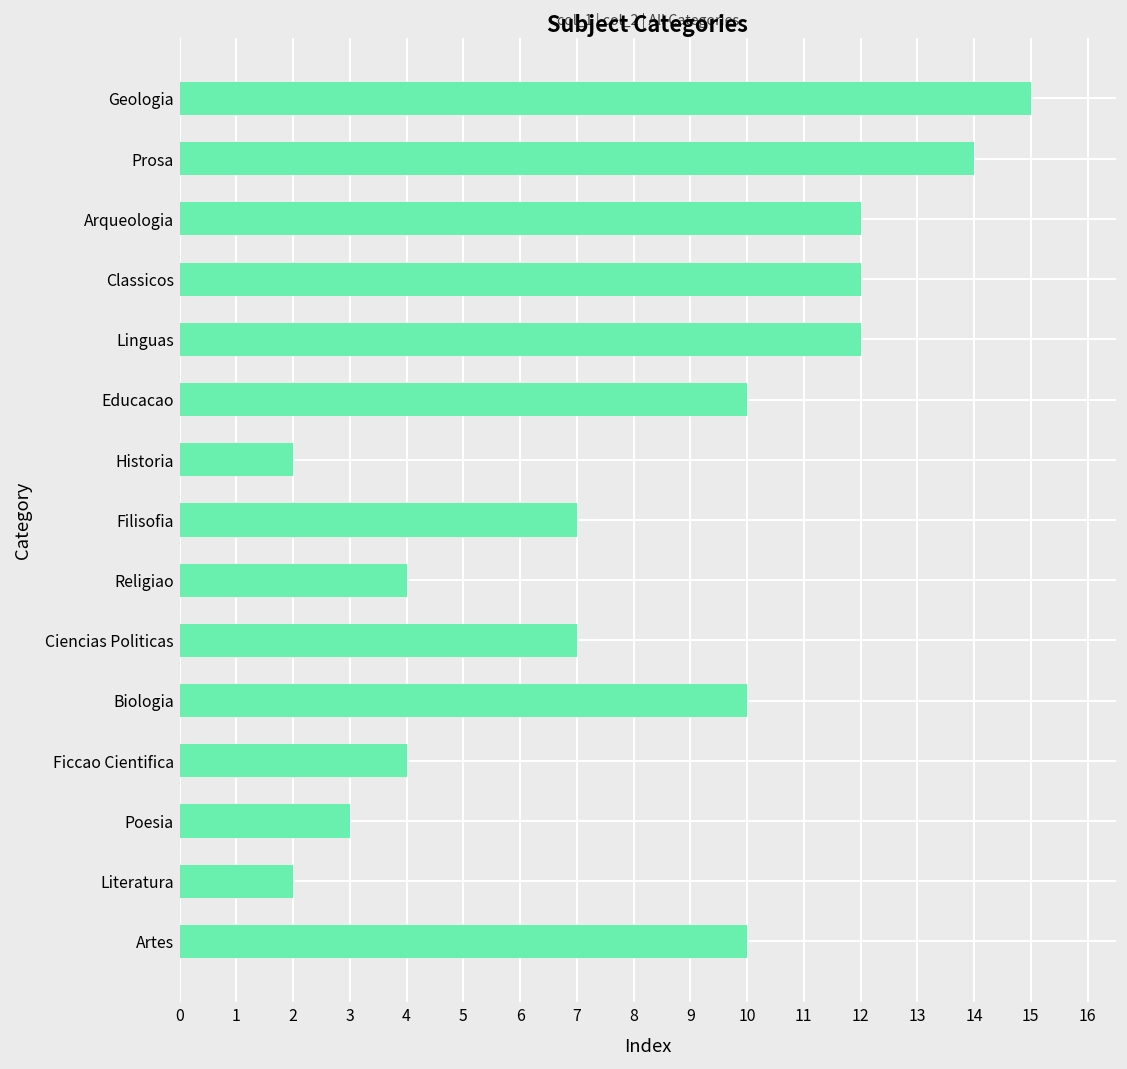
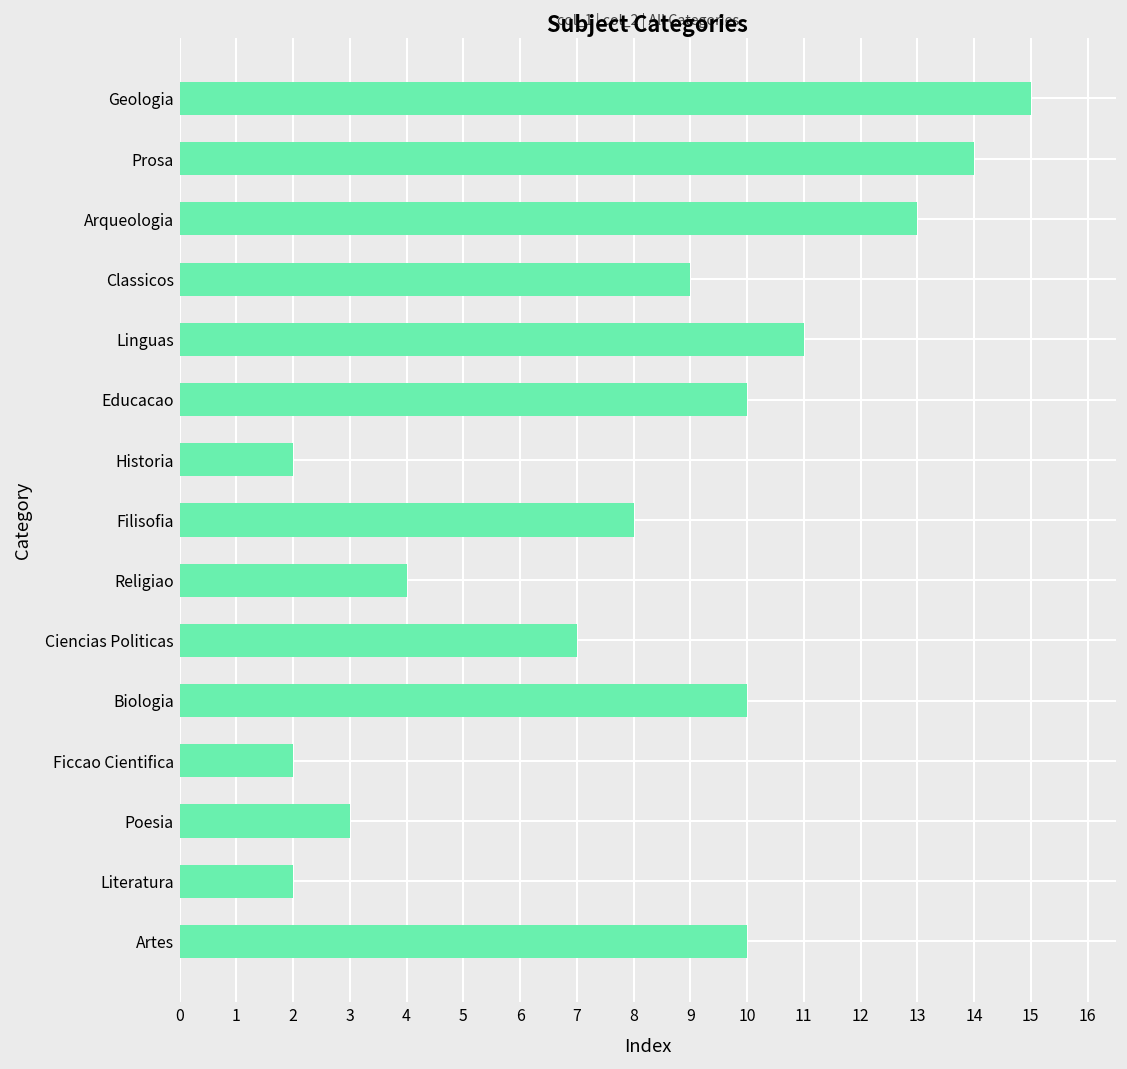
Arqueologia: 12 -> 13
Classicos: 12 -> 9
Linguas: 12 -> 11
Filisofia: 7 -> 8
Ficcao Cientifica: 4 -> 2
